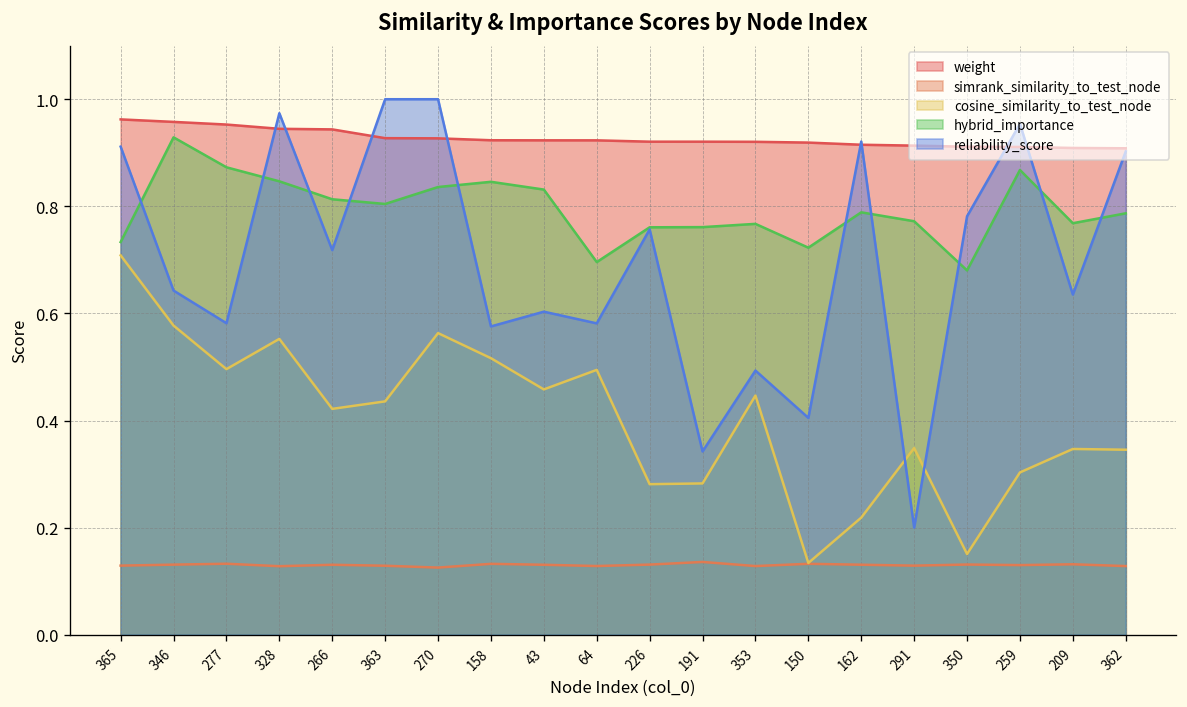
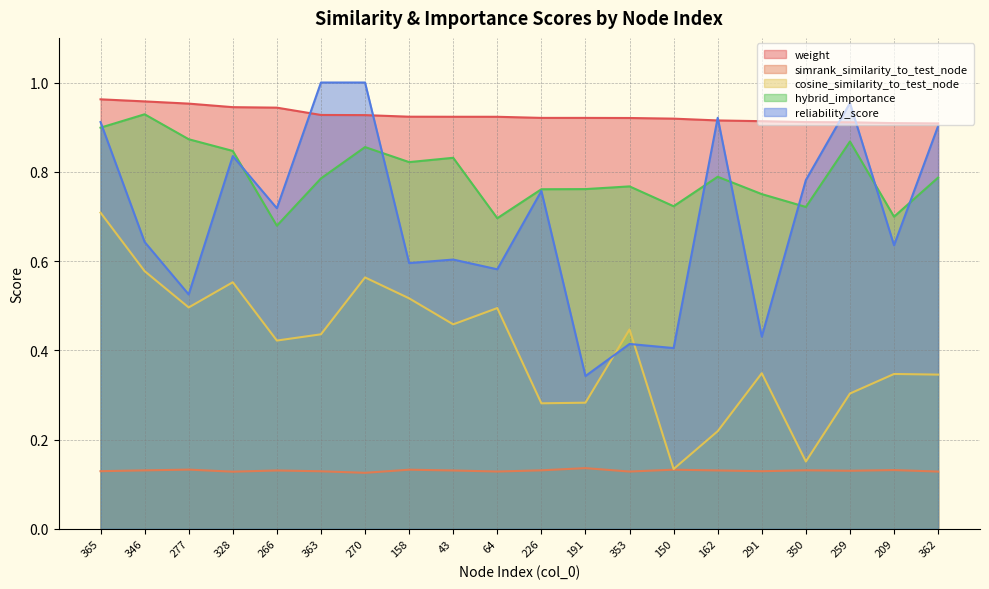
hybrid_importance, 365: 0.73 -> 0.90
reliability_score, 277: 0.58 -> 0.53
reliability_score, 328: 0.97 -> 0.84
hybrid_importance, 266: 0.81 -> 0.68
hybrid_importance, 363: 0.80 -> 0.79
hybrid_importance, 270: 0.84 -> 0.86
hybrid_importance, 158: 0.85 -> 0.82
reliability_score, 158: 0.58 -> 0.60
reliability_score, 353: 0.49 -> 0.41
hybrid_importance, 291: 0.77 -> 0.75
reliability_score, 291: 0.20 -> 0.43
hybrid_importance, 350: 0.68 -> 0.72
hybrid_importance, 209: 0.77 -> 0.70
